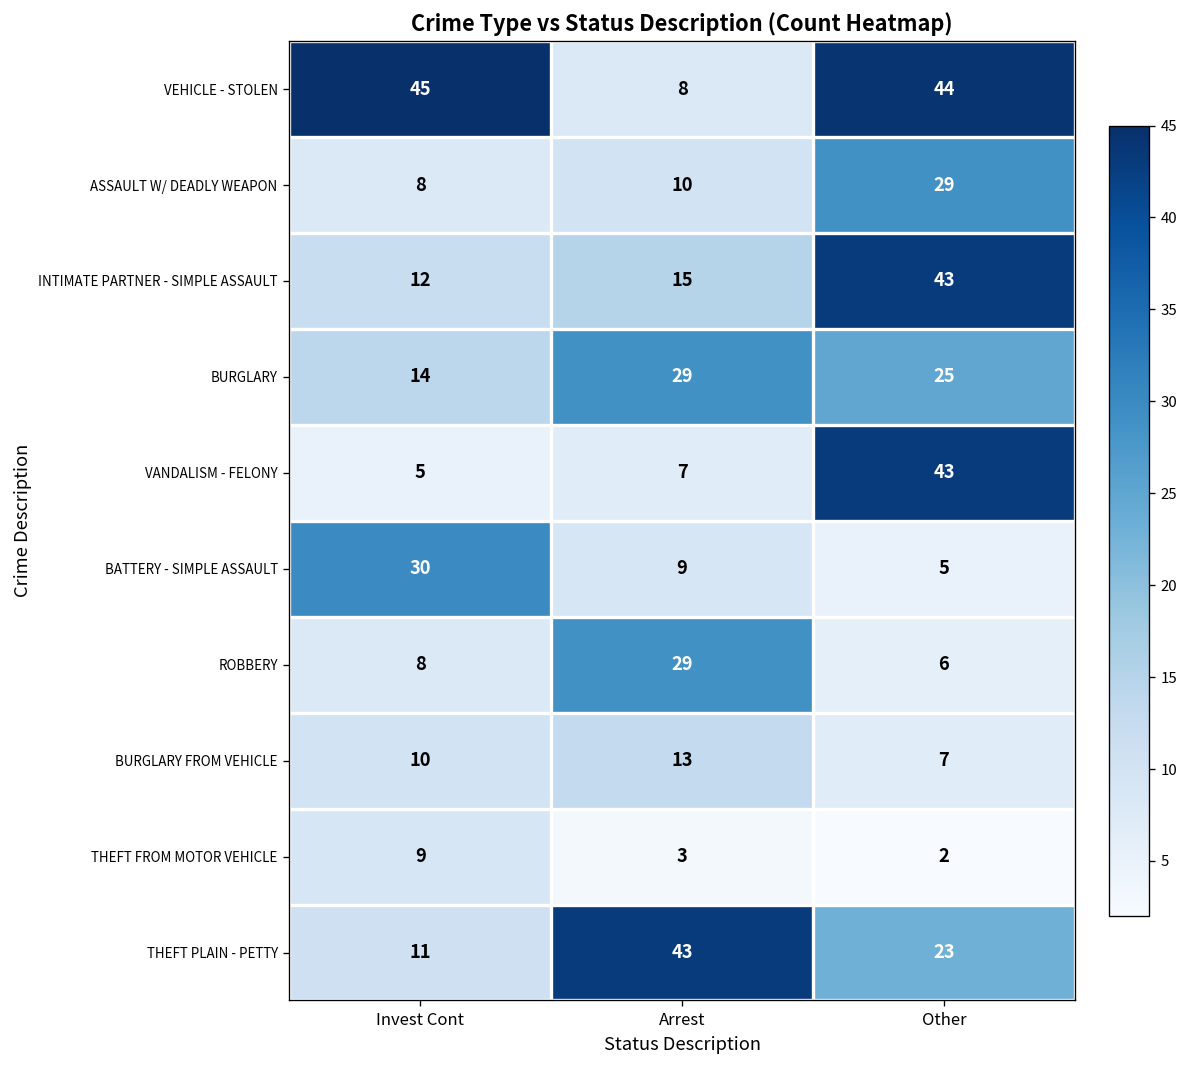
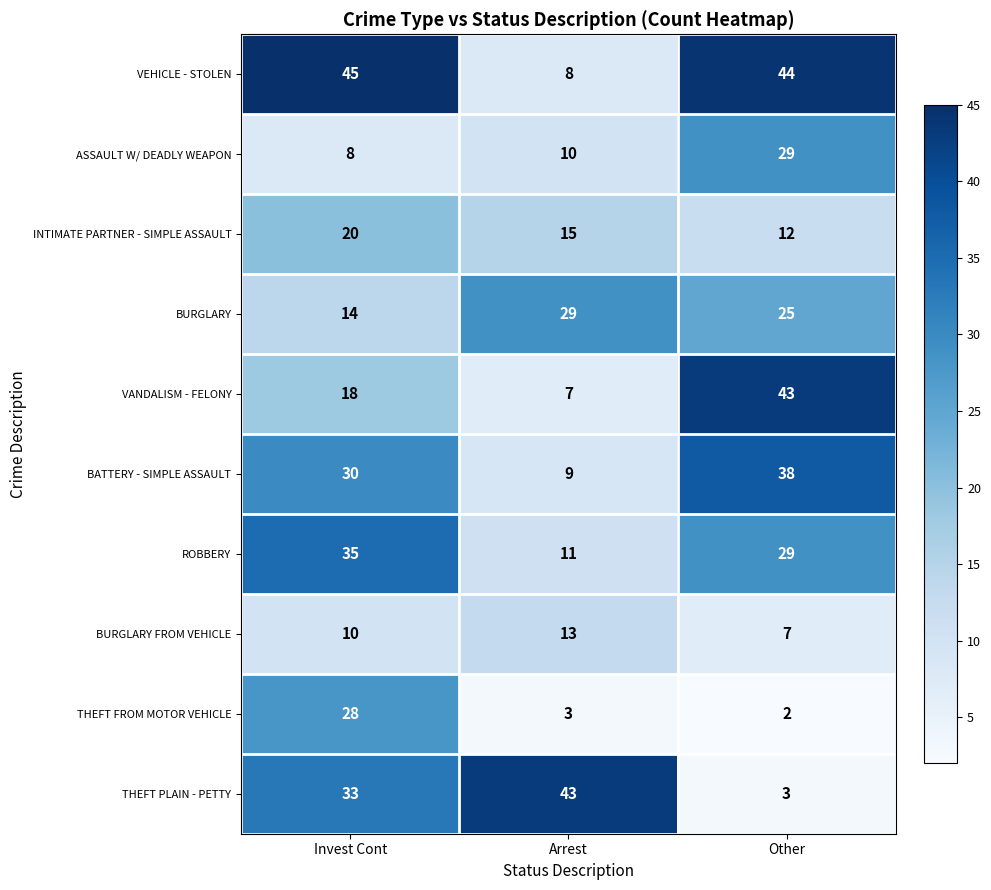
INTIMATE PARTNER - SIMPLE ASSAULT, Invest Cont: 12 -> 20
INTIMATE PARTNER - SIMPLE ASSAULT, Other: 43 -> 12
VANDALISM - FELONY, Invest Cont: 5 -> 18
BATTERY - SIMPLE ASSAULT, Other: 5 -> 38
ROBBERY, Invest Cont: 8 -> 35
ROBBERY, Arrest: 29 -> 11
ROBBERY, Other: 6 -> 29
THEFT FROM MOTOR VEHICLE, Invest Cont: 9 -> 28
THEFT PLAIN - PETTY, Invest Cont: 11 -> 33
THEFT PLAIN - PETTY, Other: 23 -> 3
